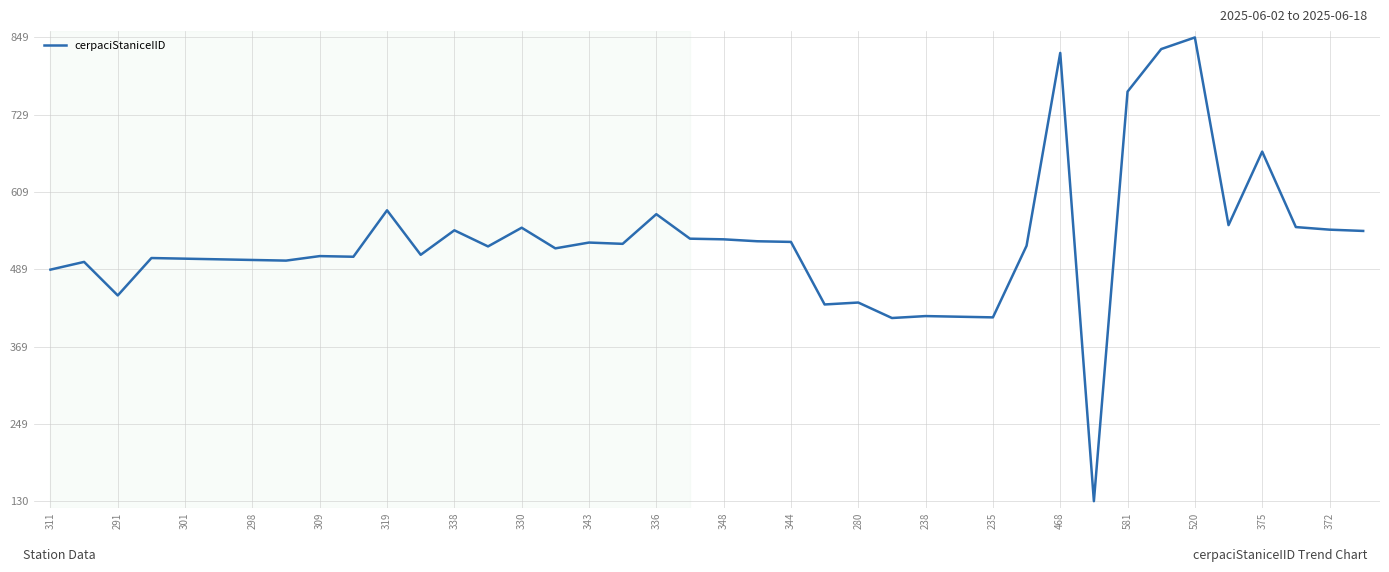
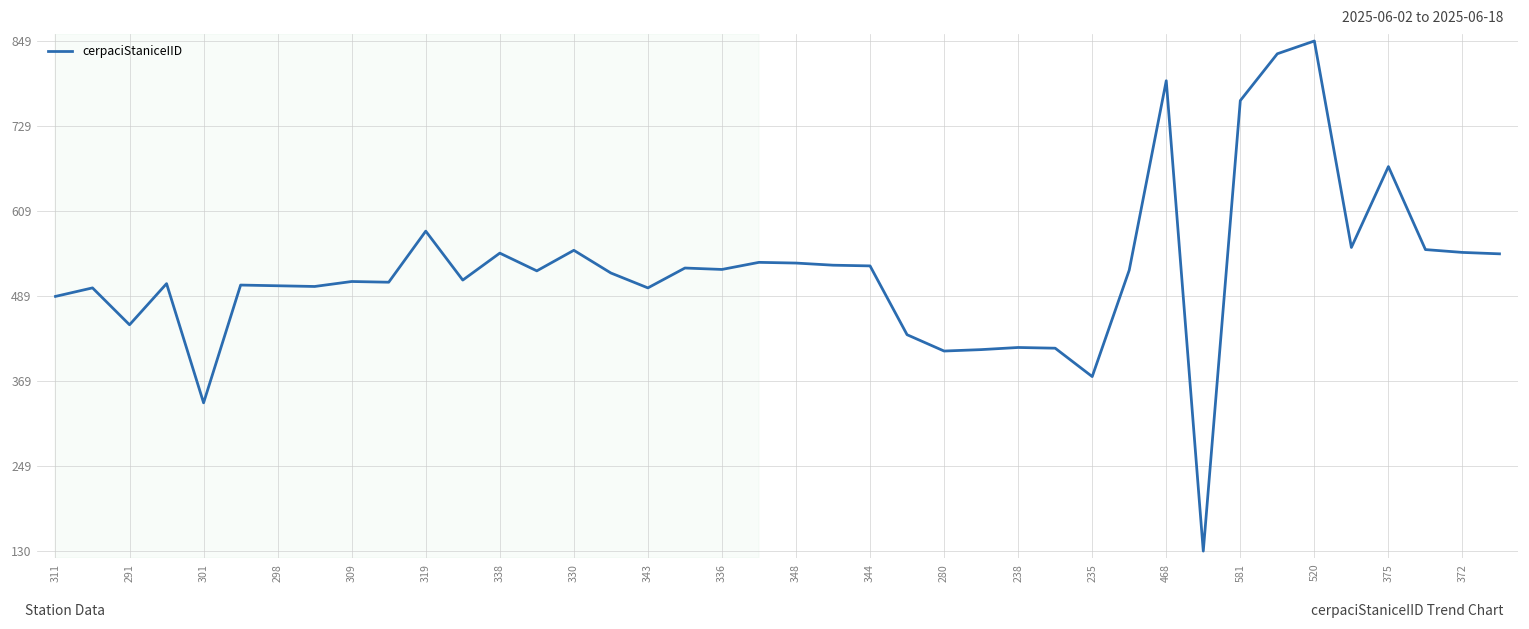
301: 510 -> 340
343: 530 -> 500
336: 580 -> 530
280: 440 -> 410
235: 420 -> 380
468: 830 -> 790
